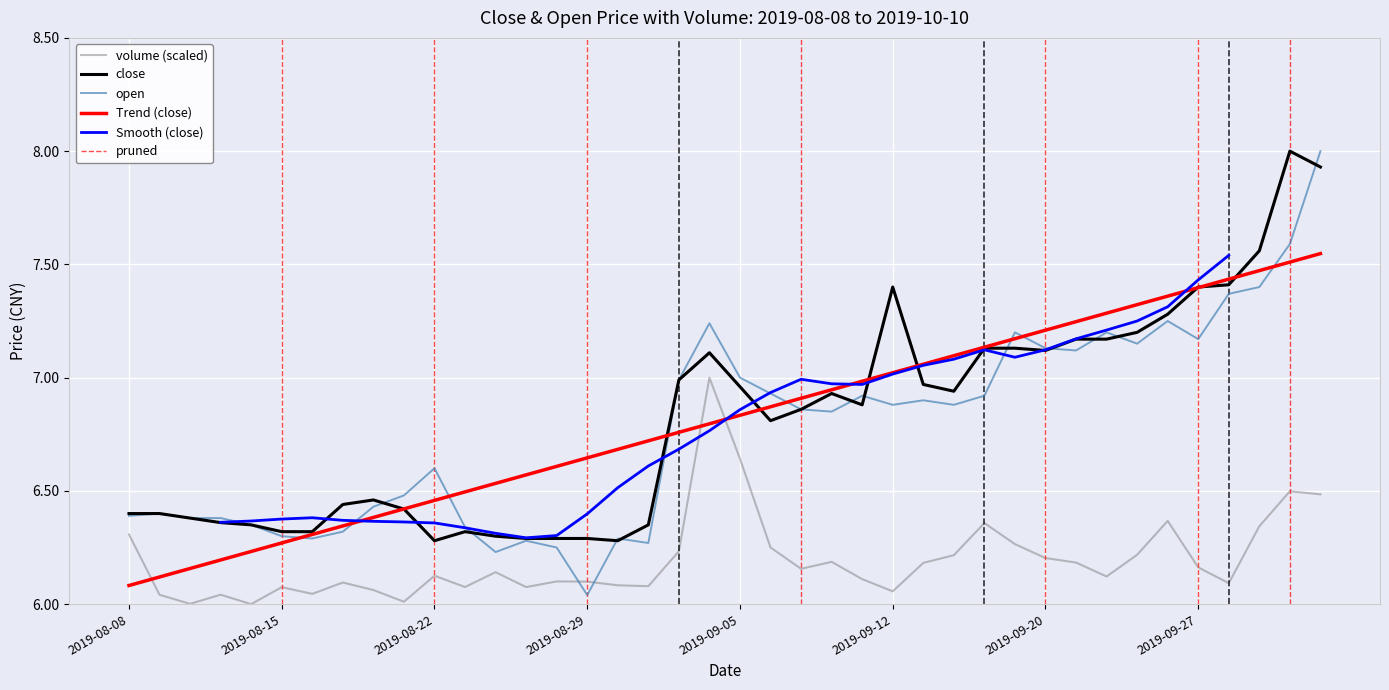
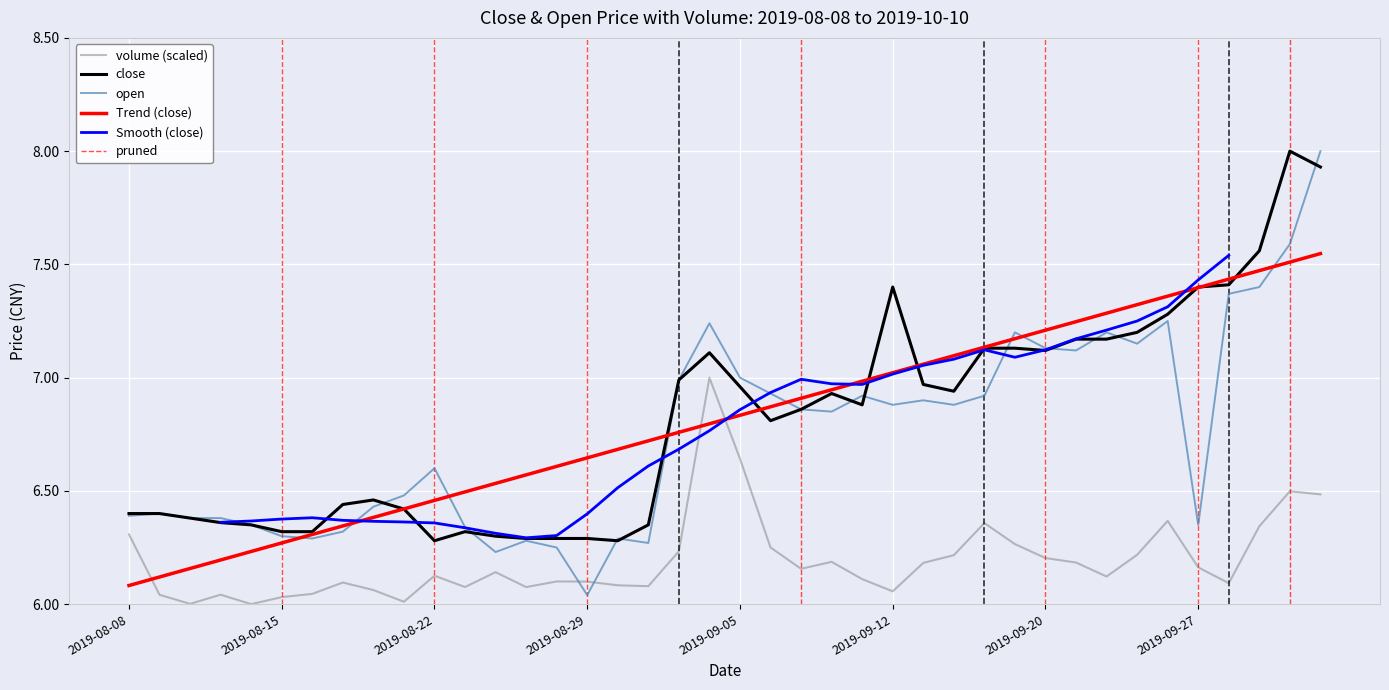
volume (scaled), 2019-08-15: 6.08 -> 6.03
open, 2019-09-27: 7.17 -> 6.35
